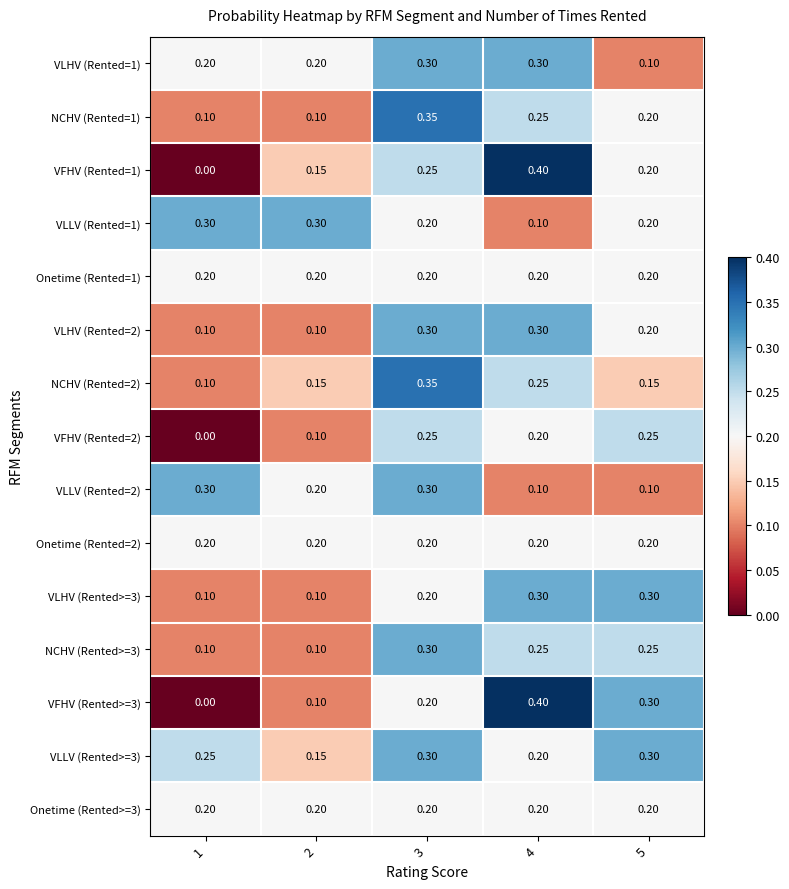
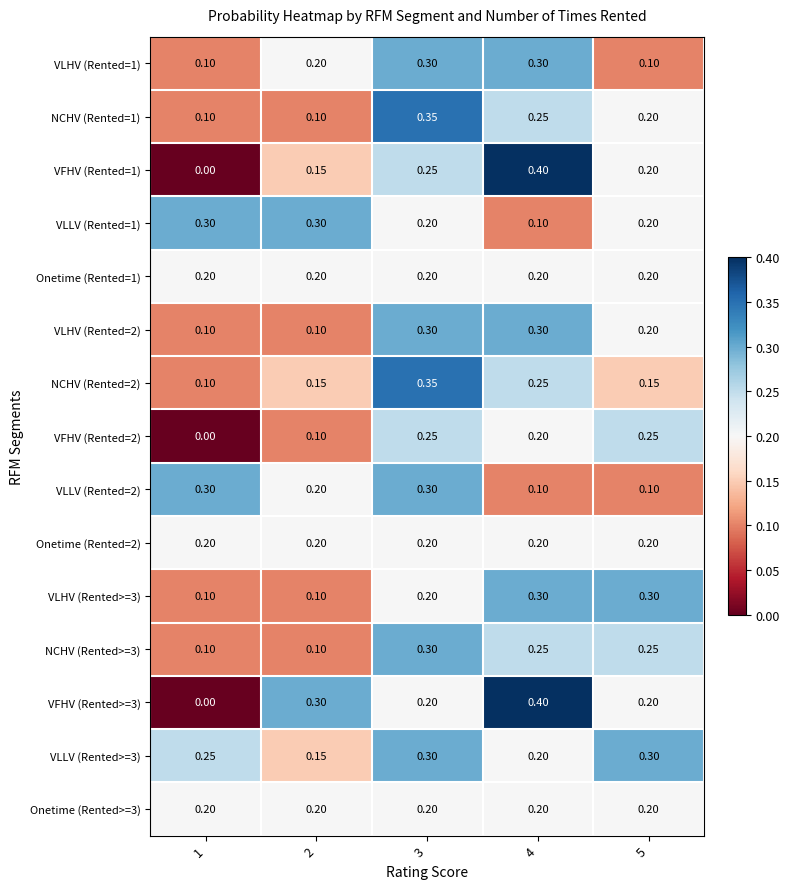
VLHV (Rented=1), 1: 0.20 -> 0.10
VFHV (Rented>=3), 2: 0.10 -> 0.30
VFHV (Rented>=3), 5: 0.30 -> 0.20
